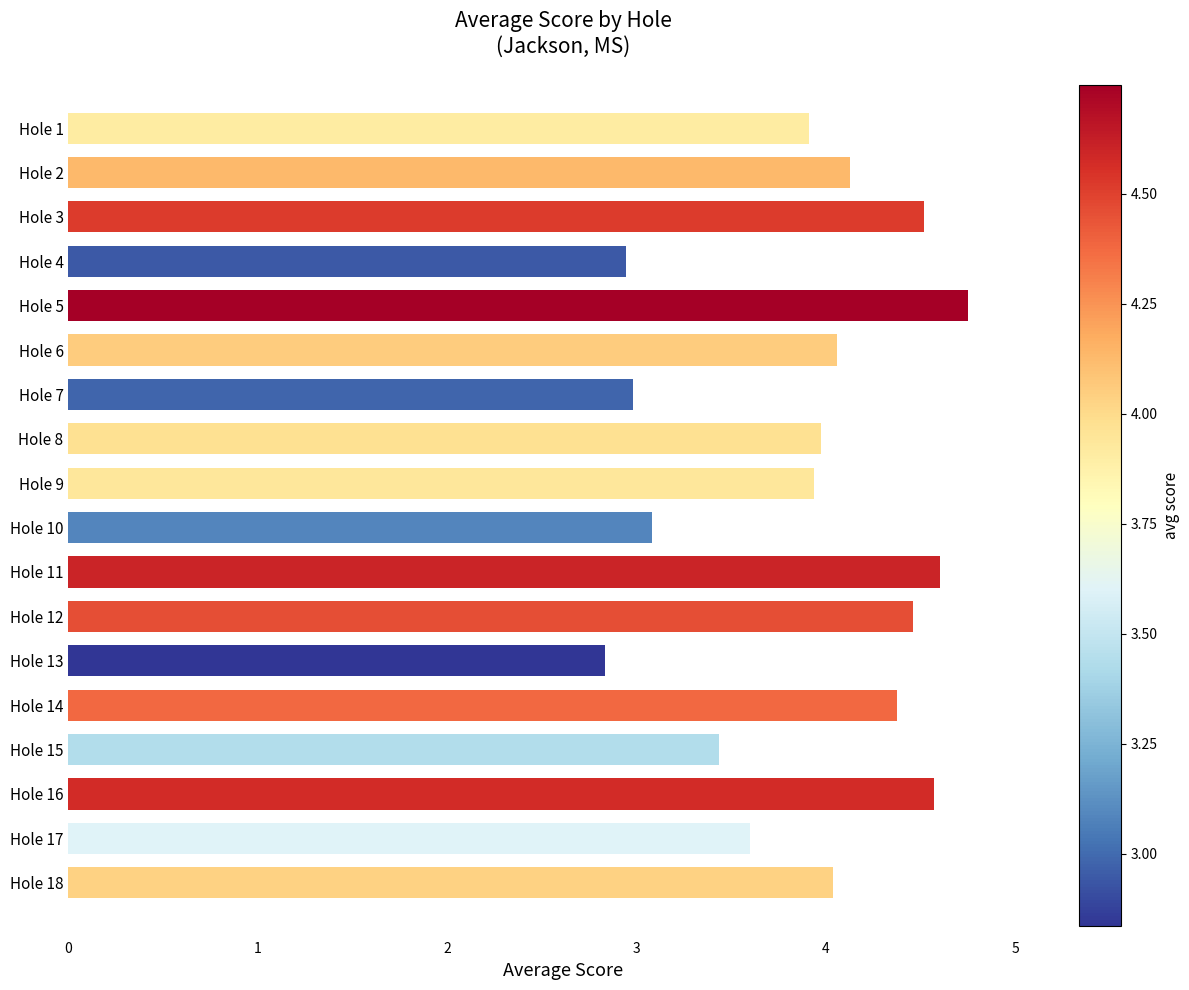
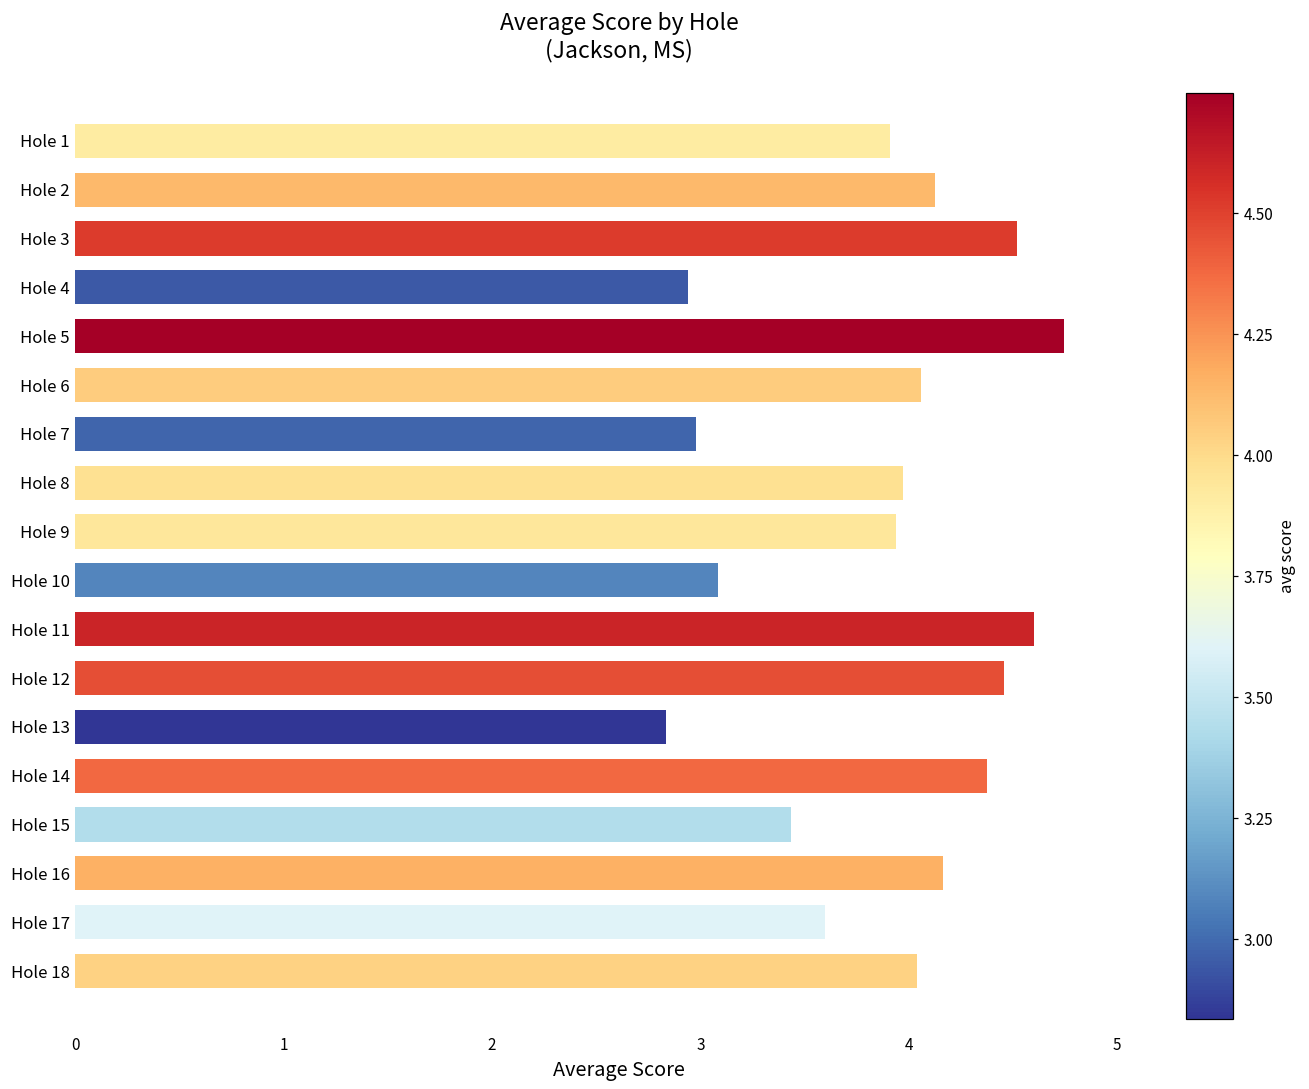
Hole 16: 4.57 -> 4.16
